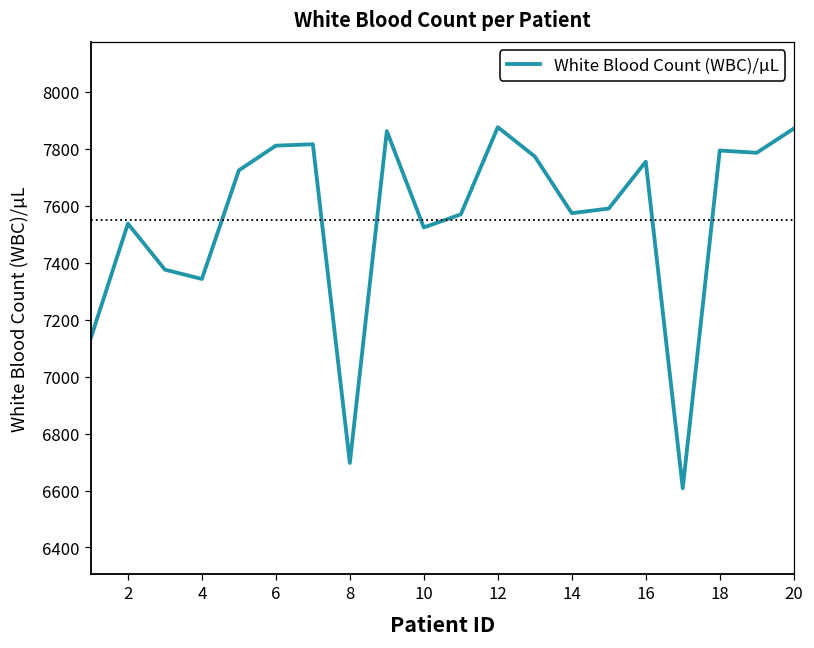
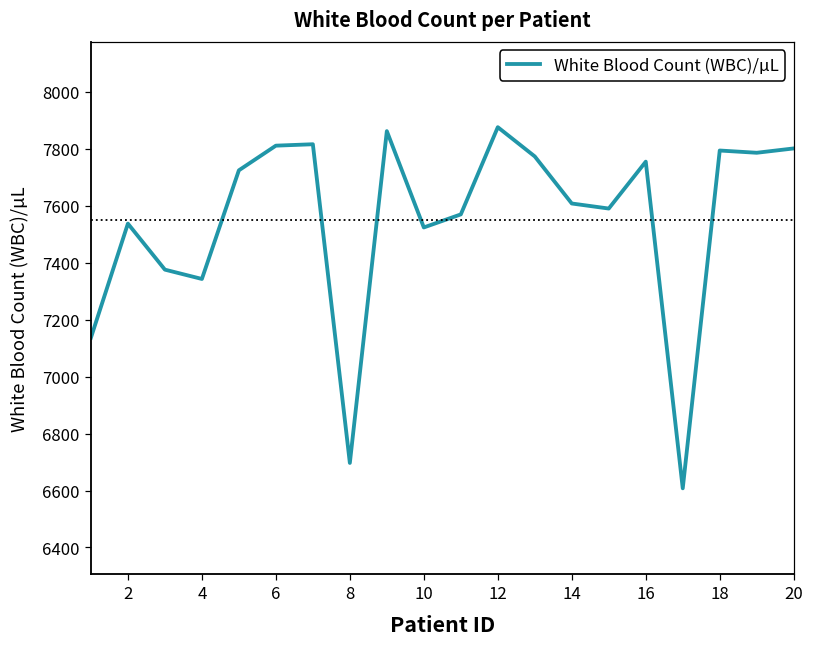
14: 7570 -> 7610
20: 7870 -> 7800
